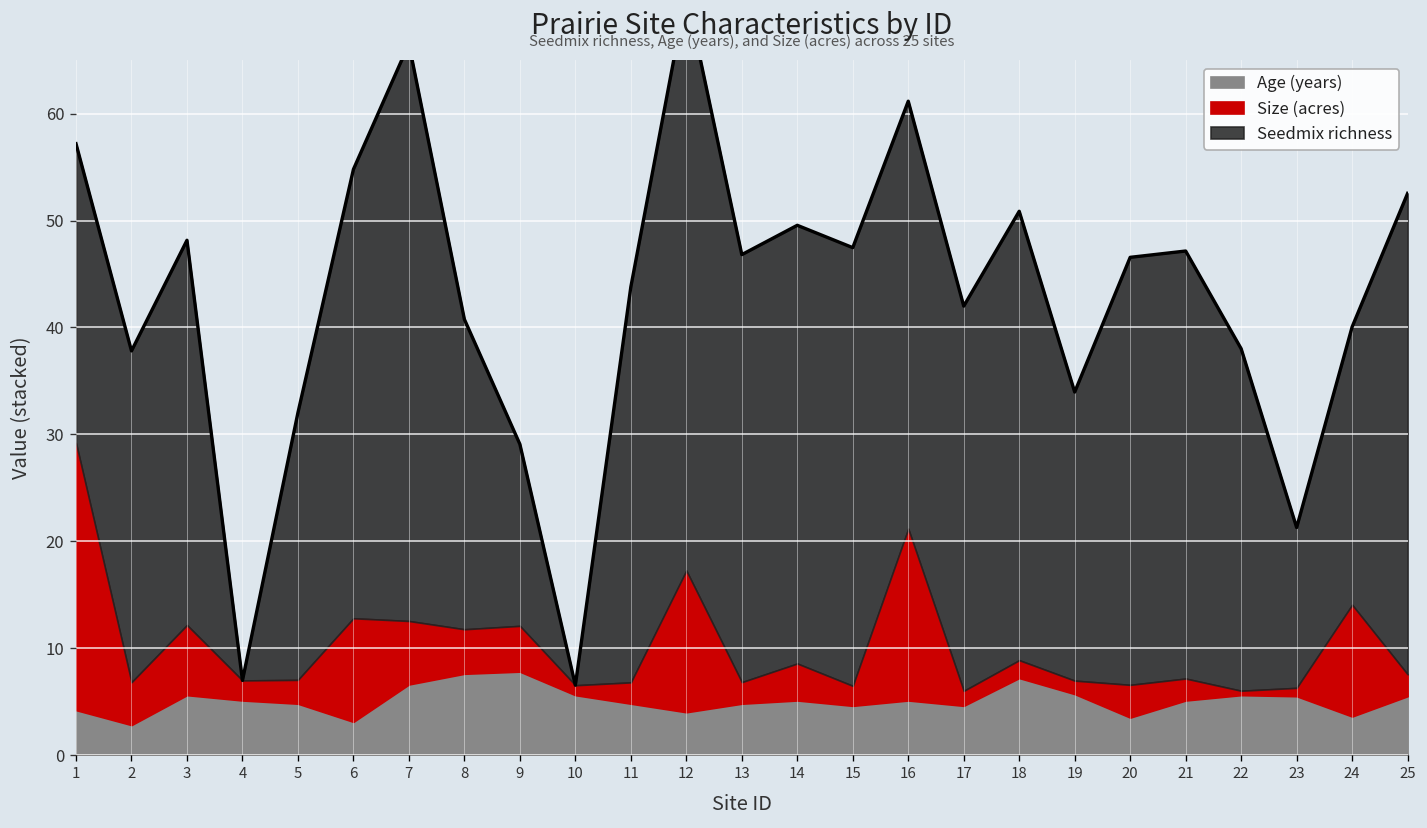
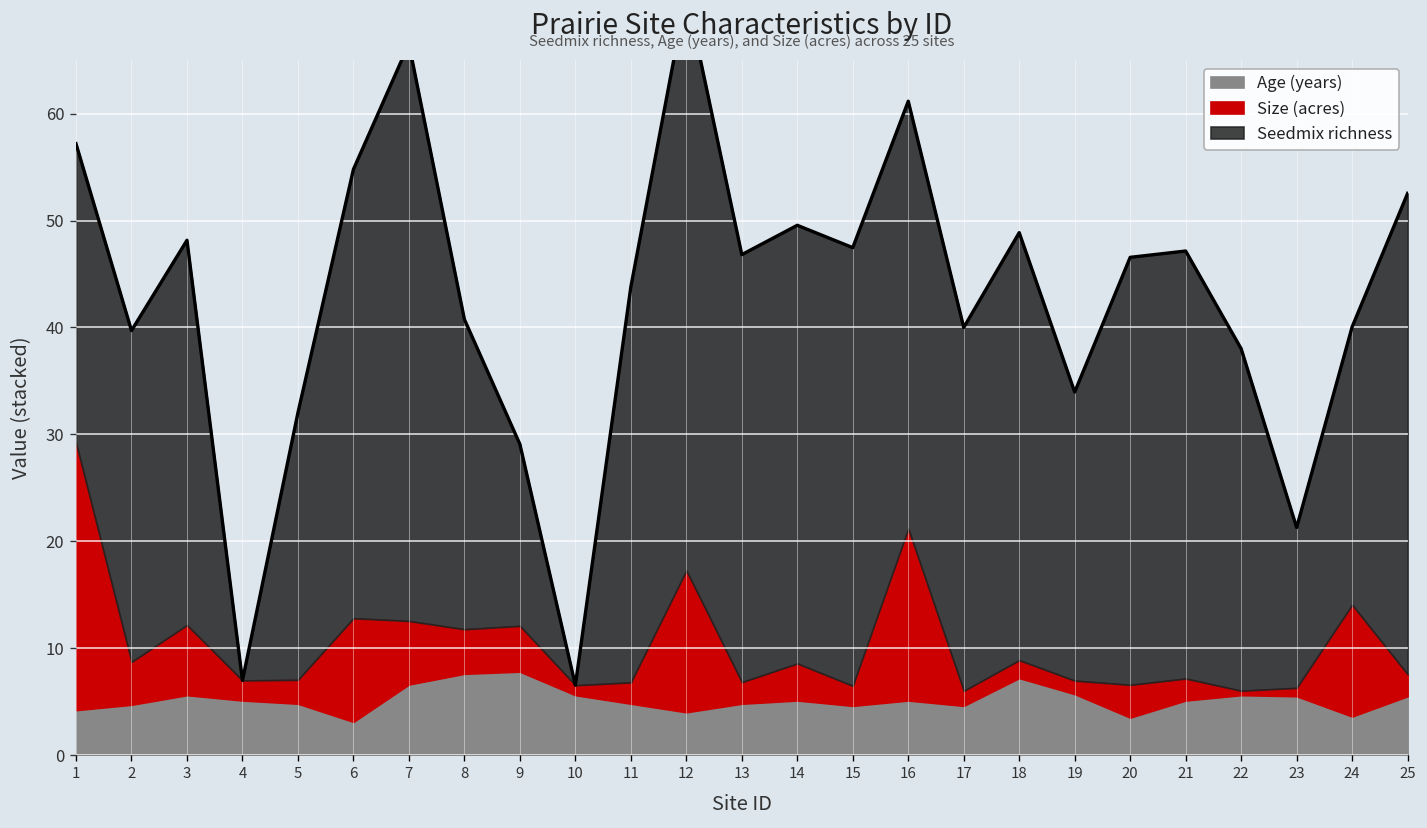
Age (years), 2: 3 -> 5
Seedmix richness, 17: 36 -> 34
Seedmix richness, 18: 42 -> 40
